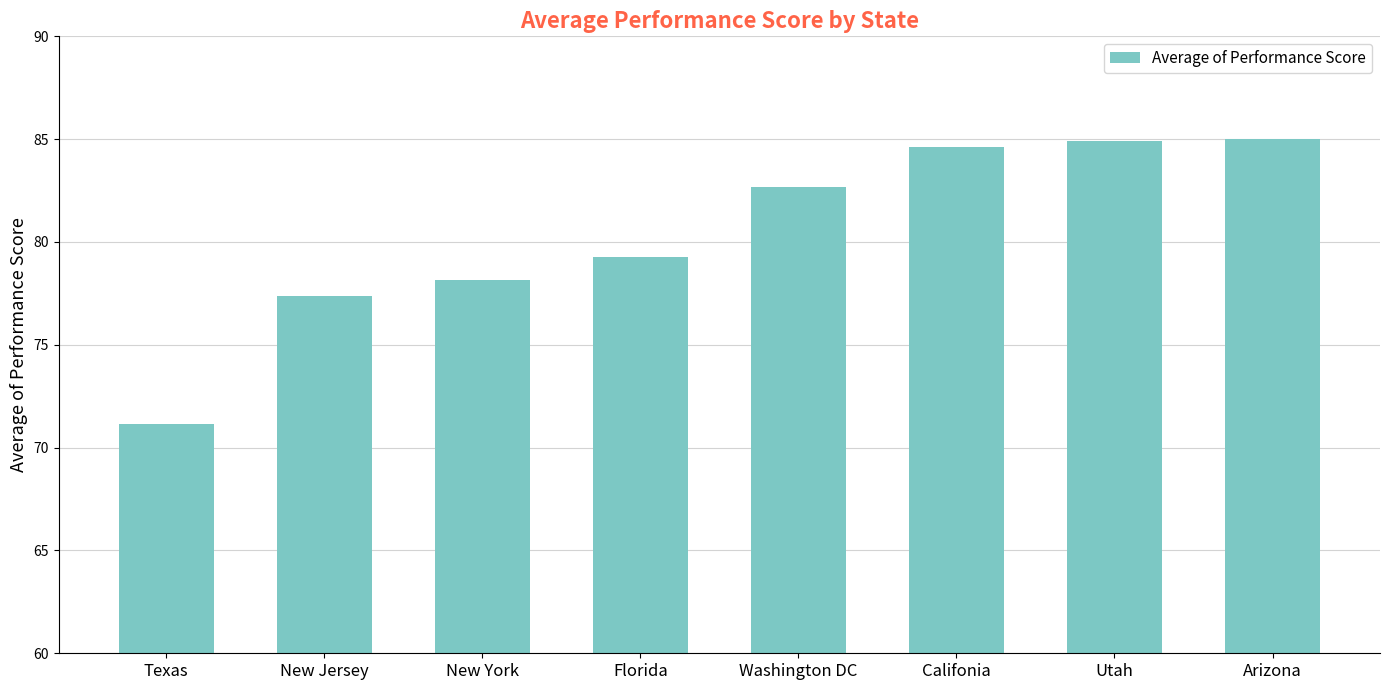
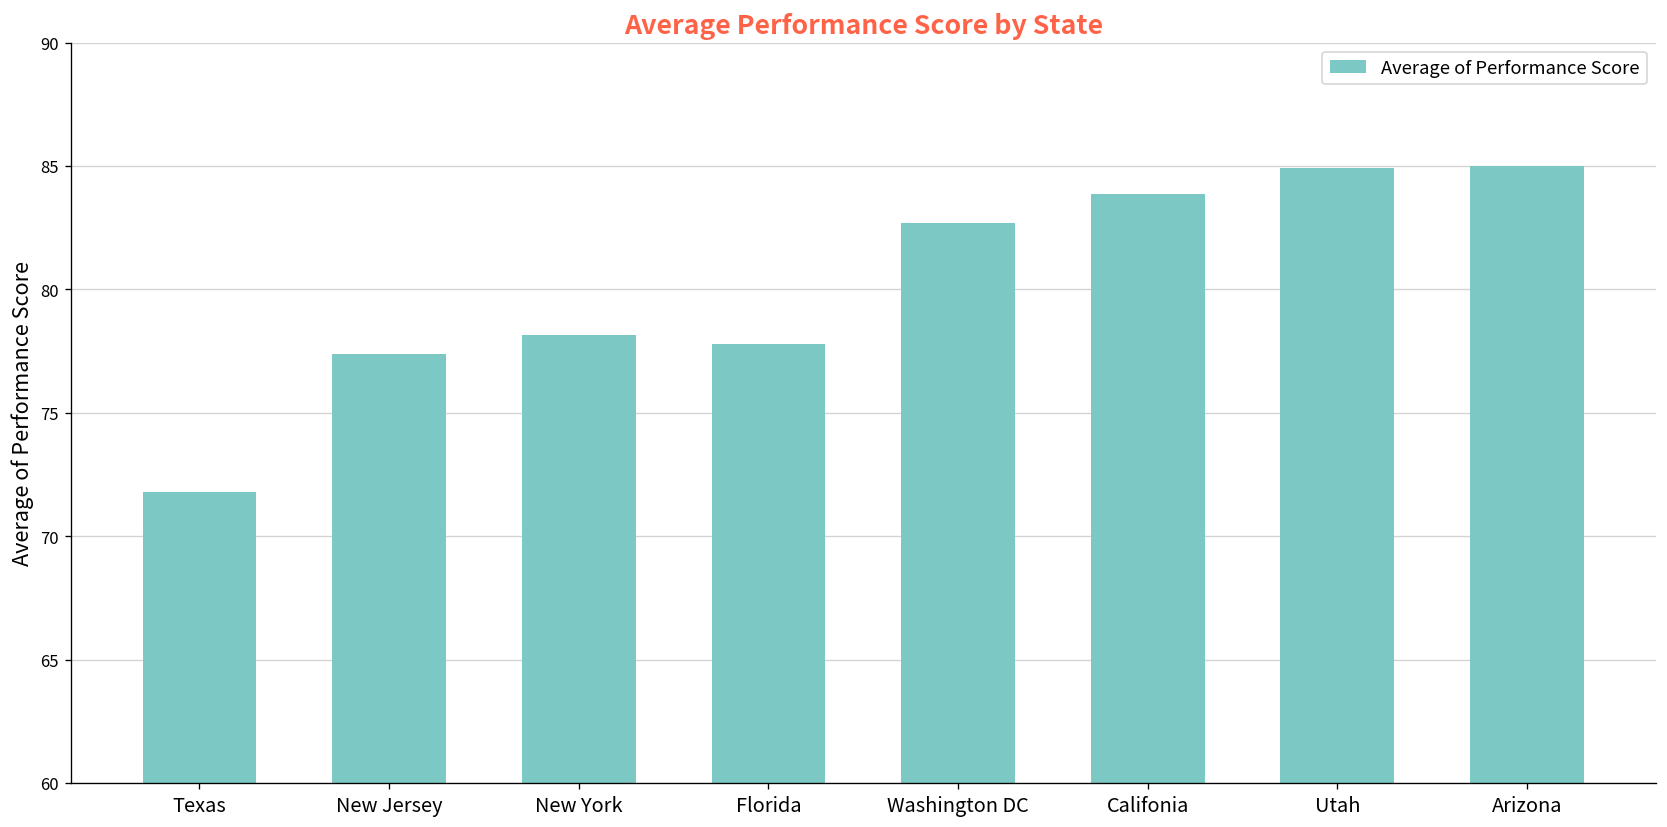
Texas: 71.1 -> 71.8
Florida: 79.3 -> 77.8
Califonia: 84.6 -> 83.9
